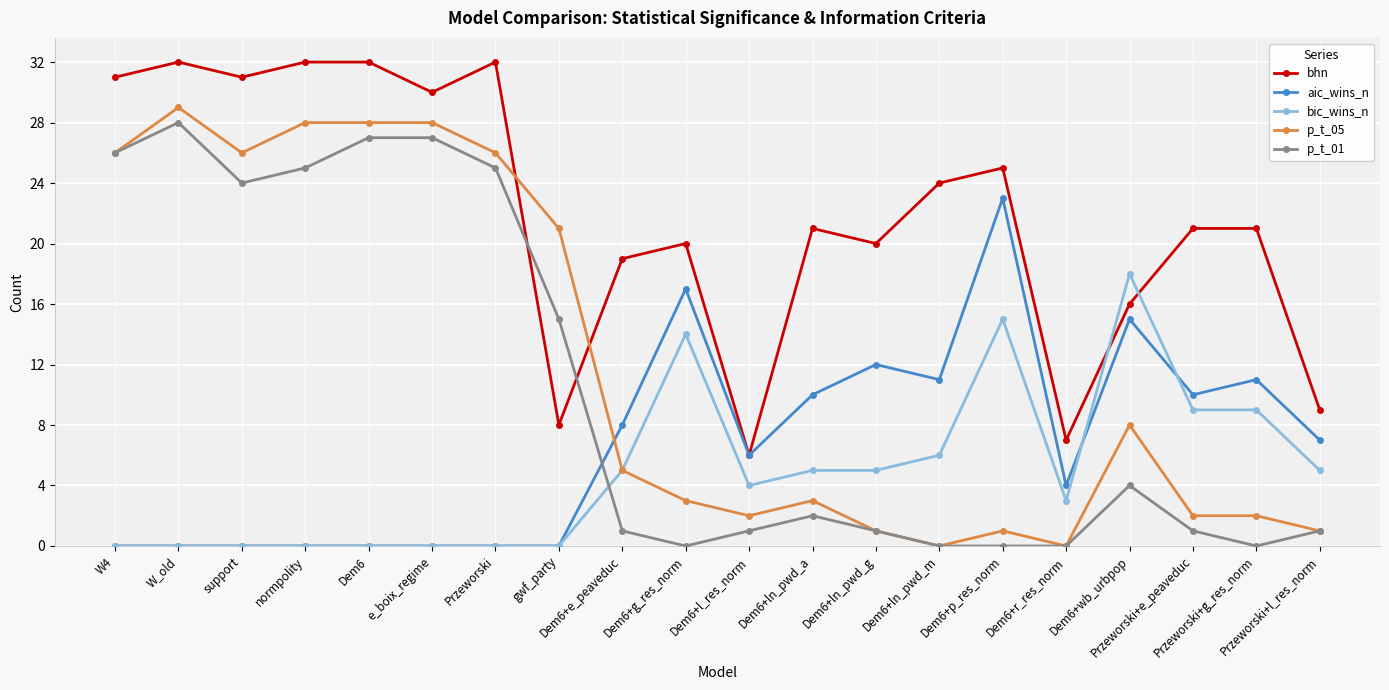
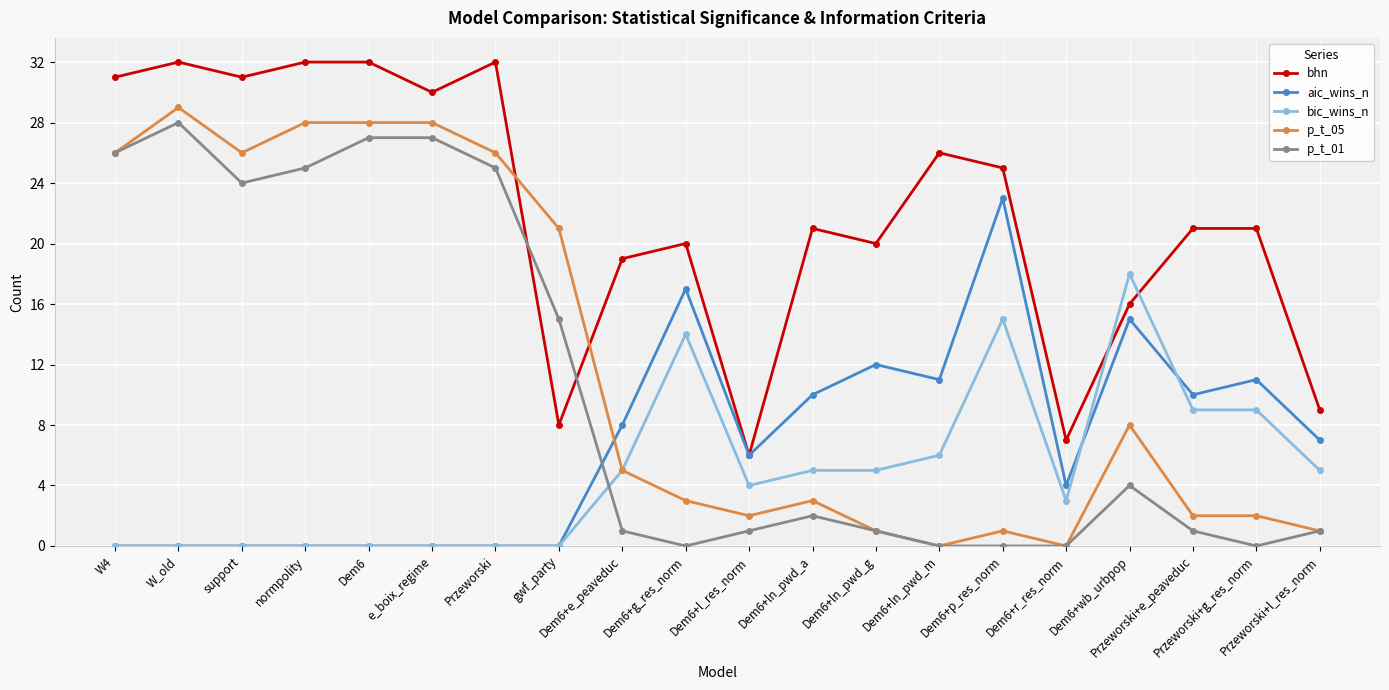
bhn, Dem6+ln_pwd_m: 24 -> 26
